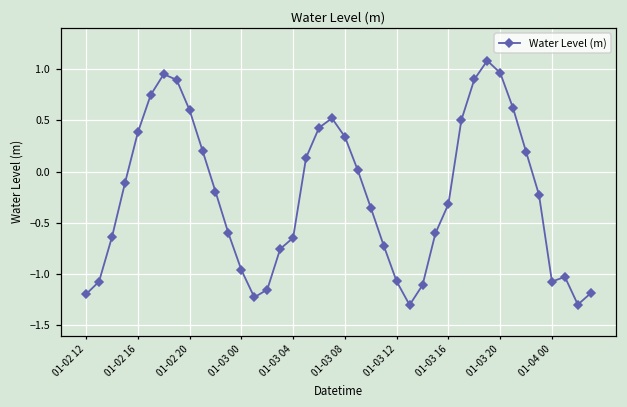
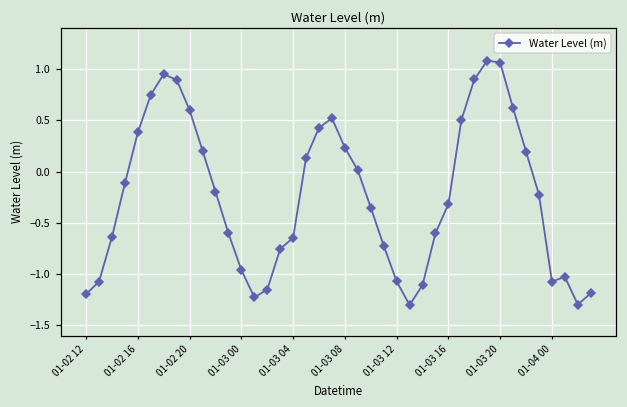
01-03 08: 0.3 -> 0.2
01-03 20: 1.0 -> 1.1
